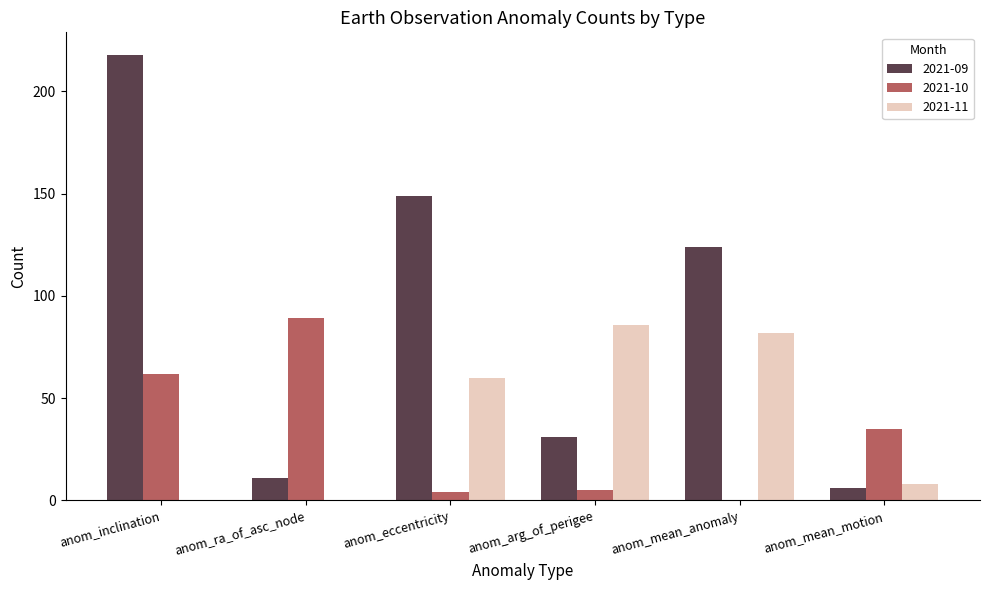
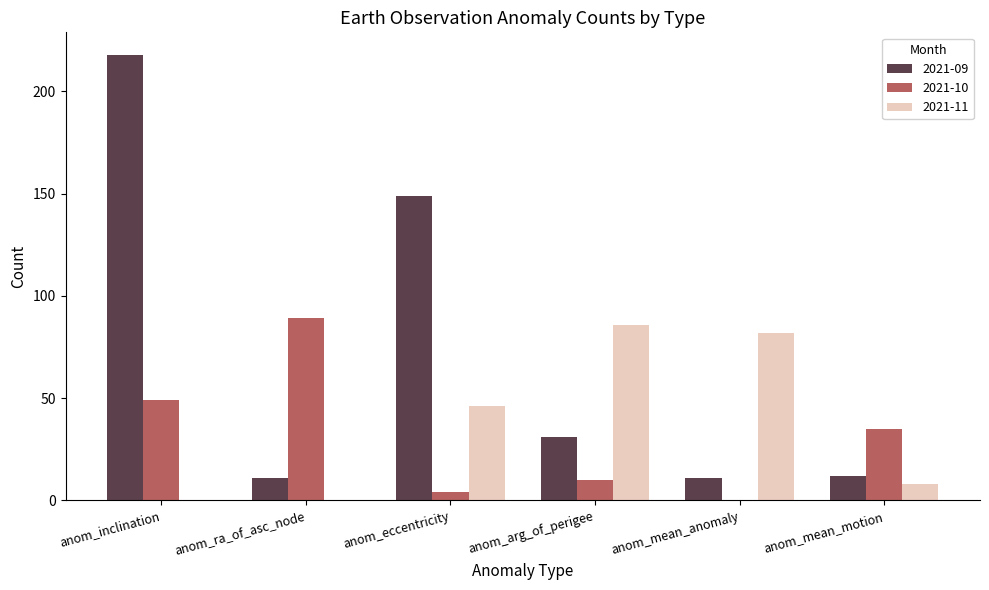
2021-10, anom_inclination: 62 -> 49
2021-11, anom_eccentricity: 60 -> 46
2021-10, anom_arg_of_perigee: 5 -> 10
2021-09, anom_mean_anomaly: 124 -> 11
2021-09, anom_mean_motion: 6 -> 12
